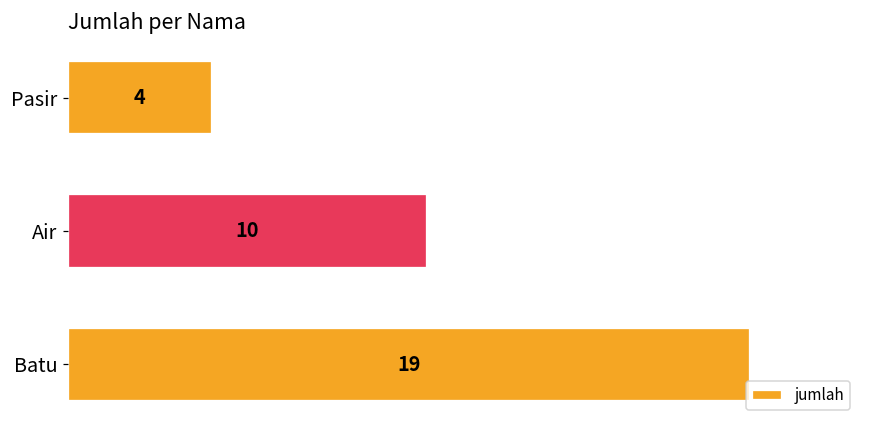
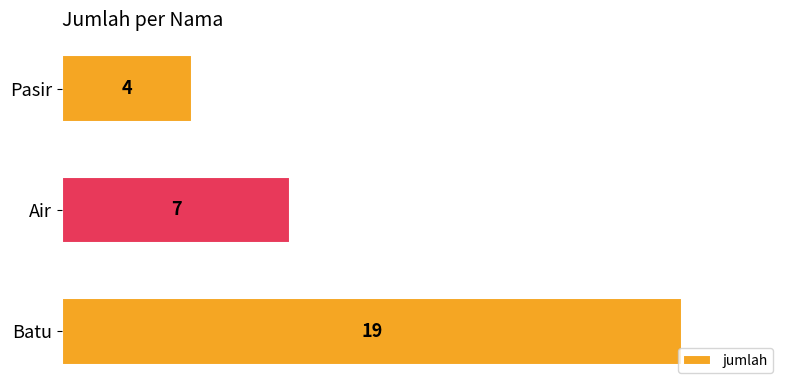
Air: 10 -> 7
